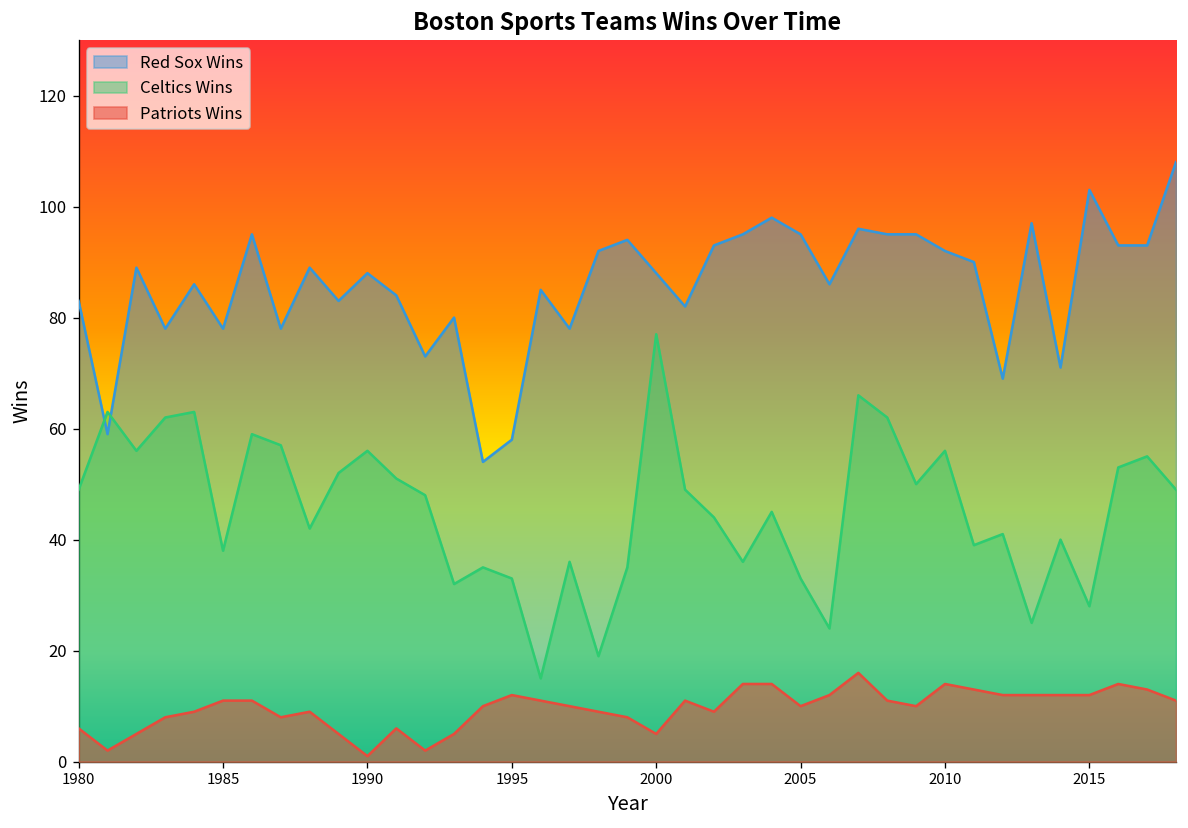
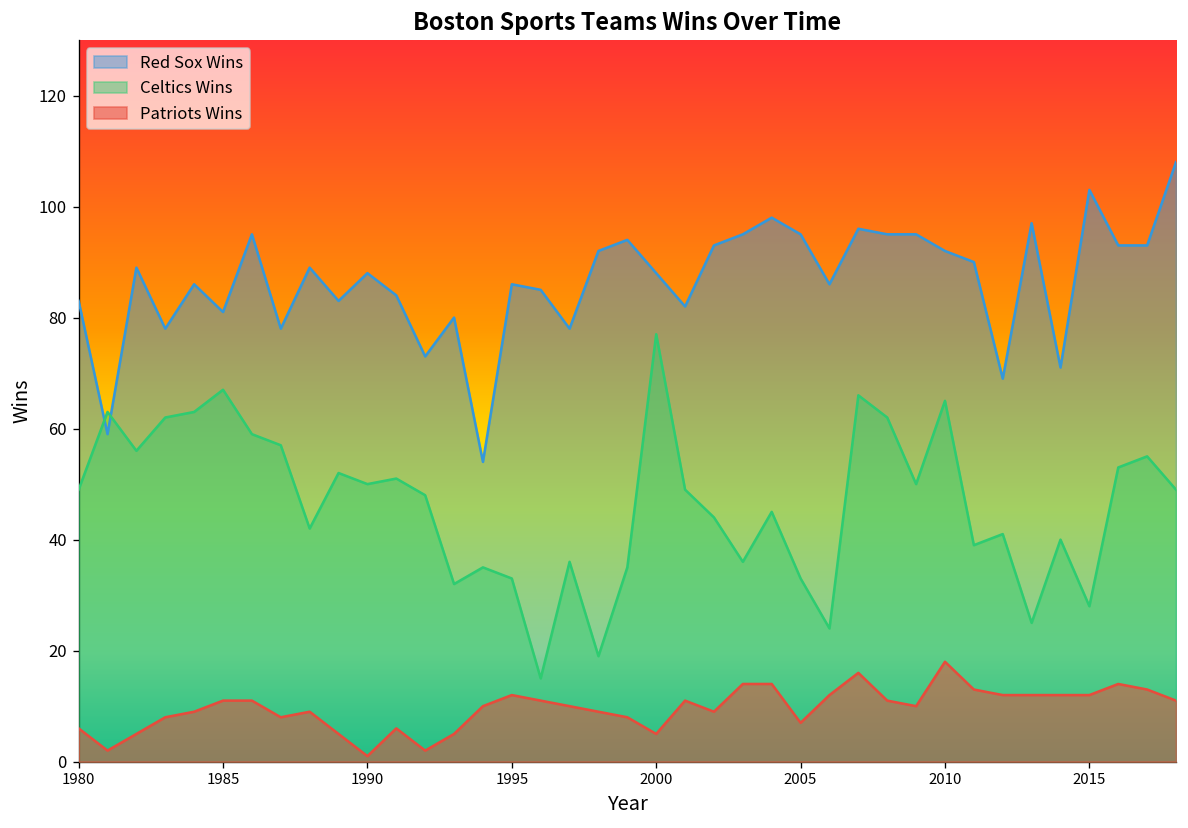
Red Sox Wins, 1985: 78 -> 81
Celtics Wins, 1985: 38 -> 67
Celtics Wins, 1990: 56 -> 50
Red Sox Wins, 1995: 58 -> 86
Patriots Wins, 2005: 10 -> 7
Celtics Wins, 2010: 56 -> 65
Patriots Wins, 2010: 14 -> 18
